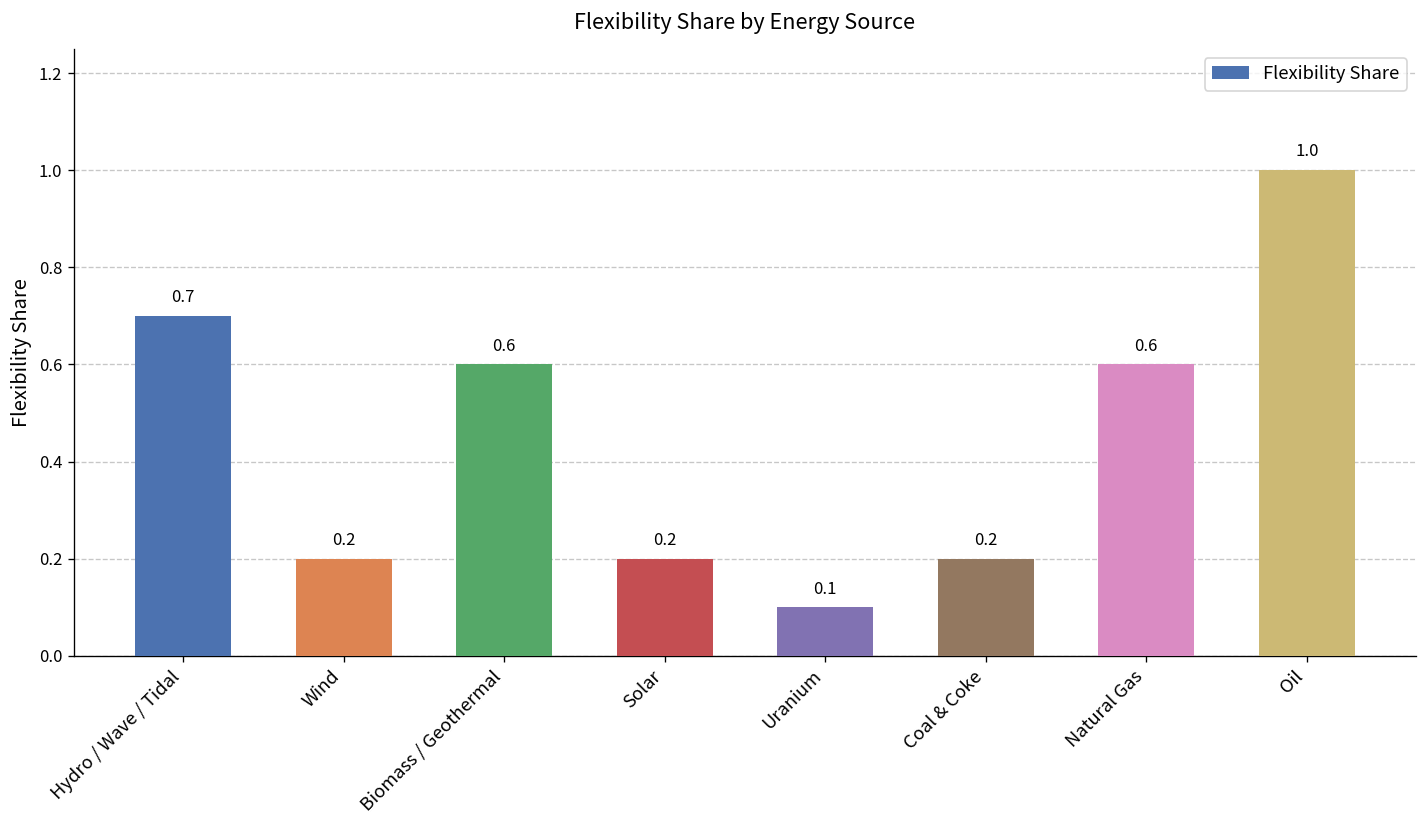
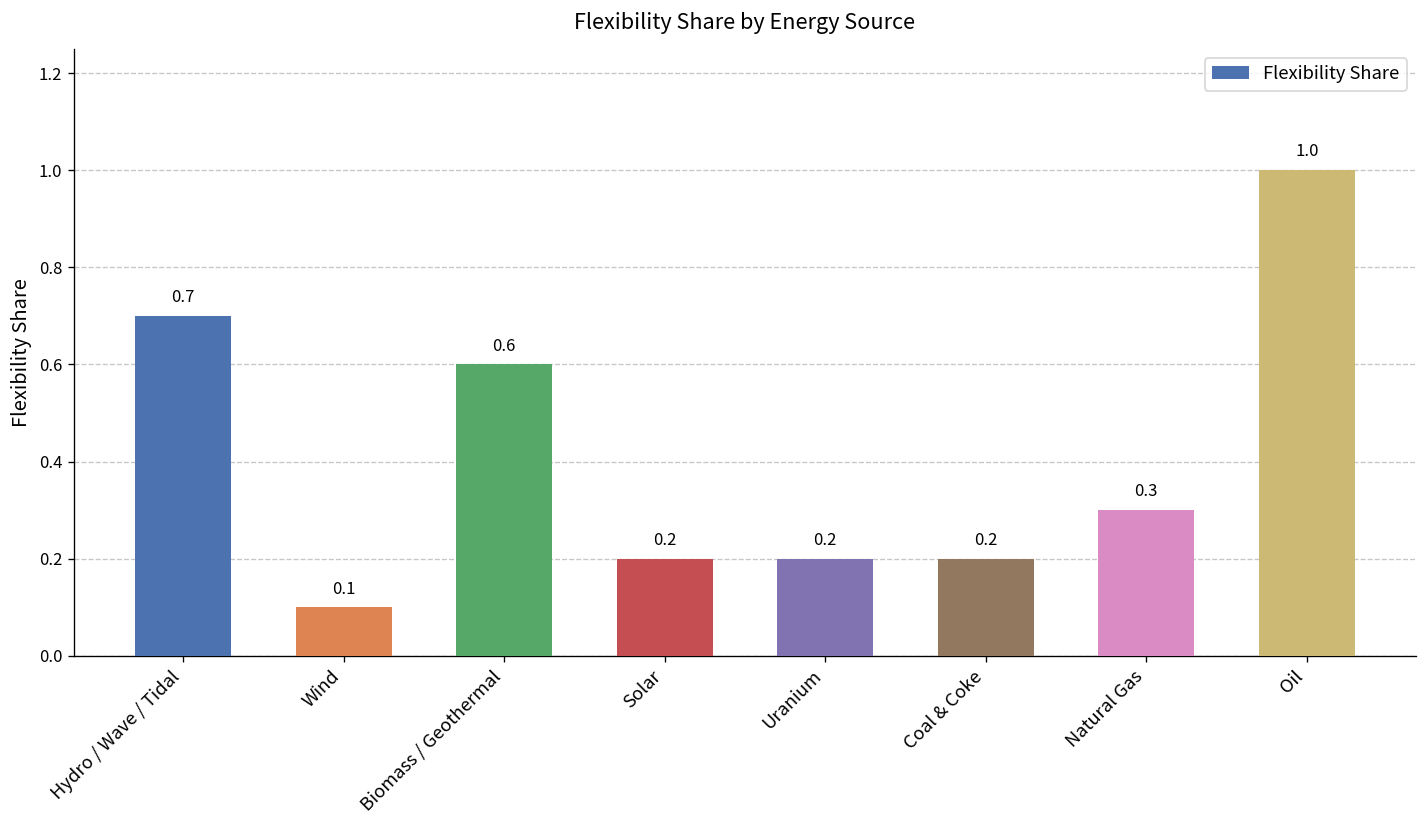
Wind: 0.2 -> 0.1
Uranium: 0.1 -> 0.2
Natural Gas: 0.6 -> 0.3
